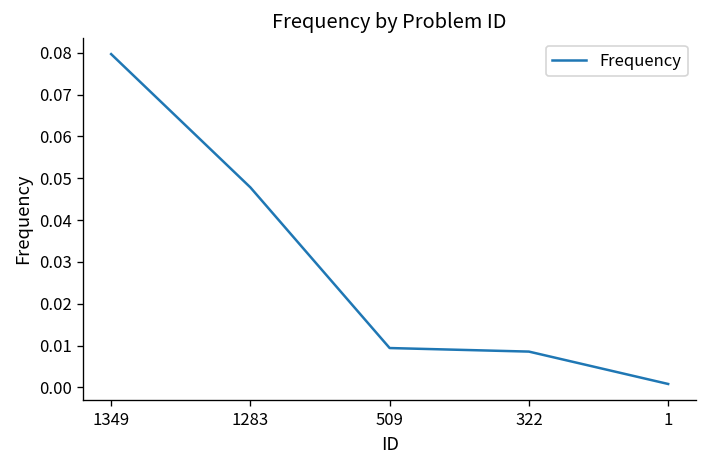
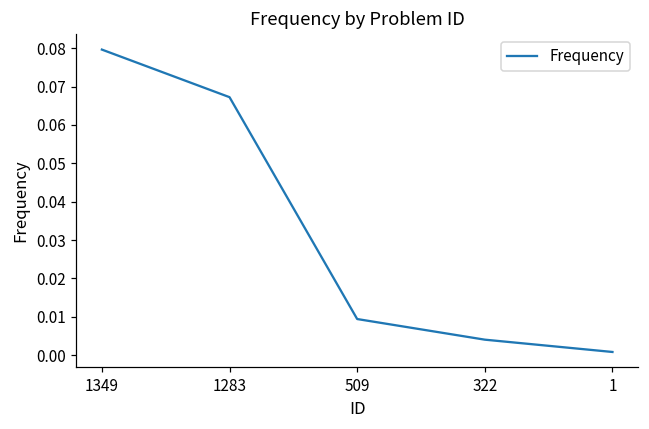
1283: 0.048 -> 0.067
322: 0.009 -> 0.004
